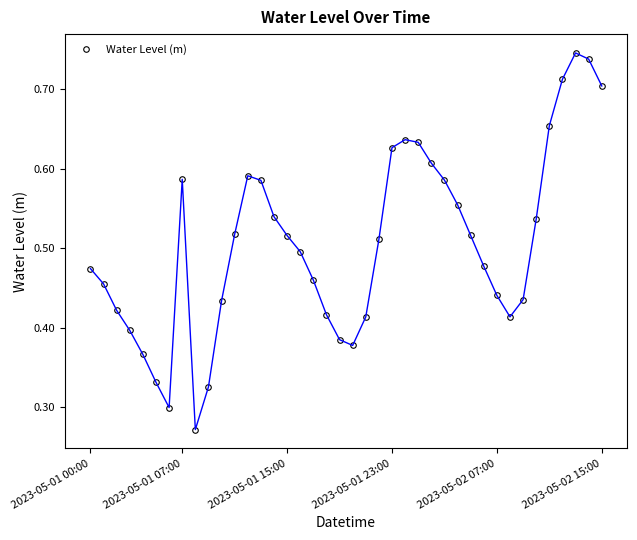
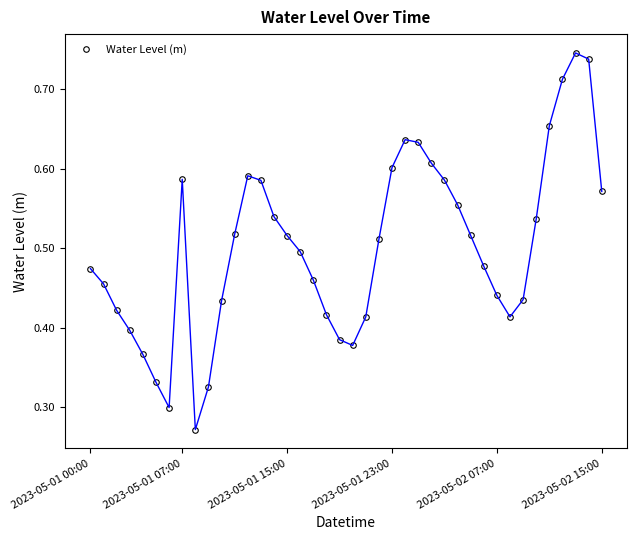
2023-05-01 23:00: 0.63 -> 0.60
2023-05-02 15:00: 0.70 -> 0.57
